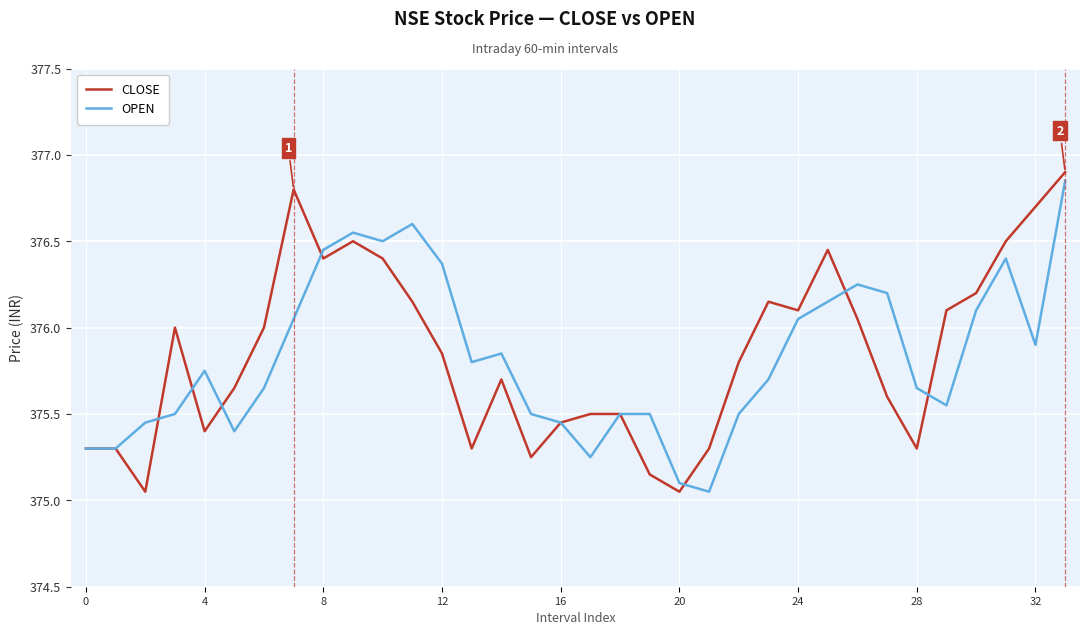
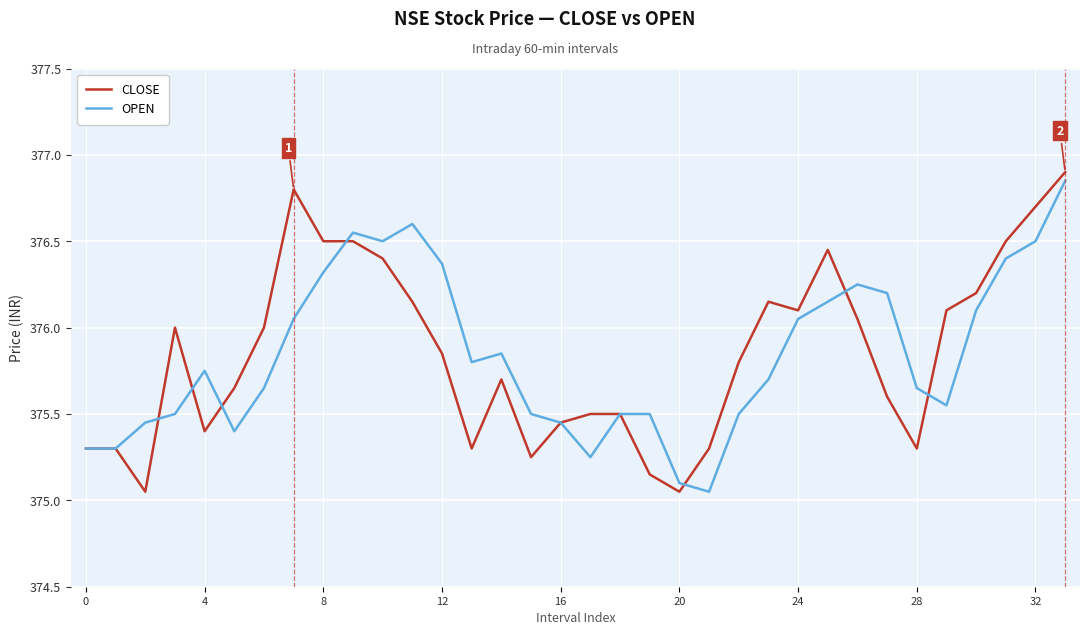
CLOSE, 8: 376.4 -> 376.5
OPEN, 8: 376.45 -> 376.32
OPEN, 32: 375.9 -> 376.5
